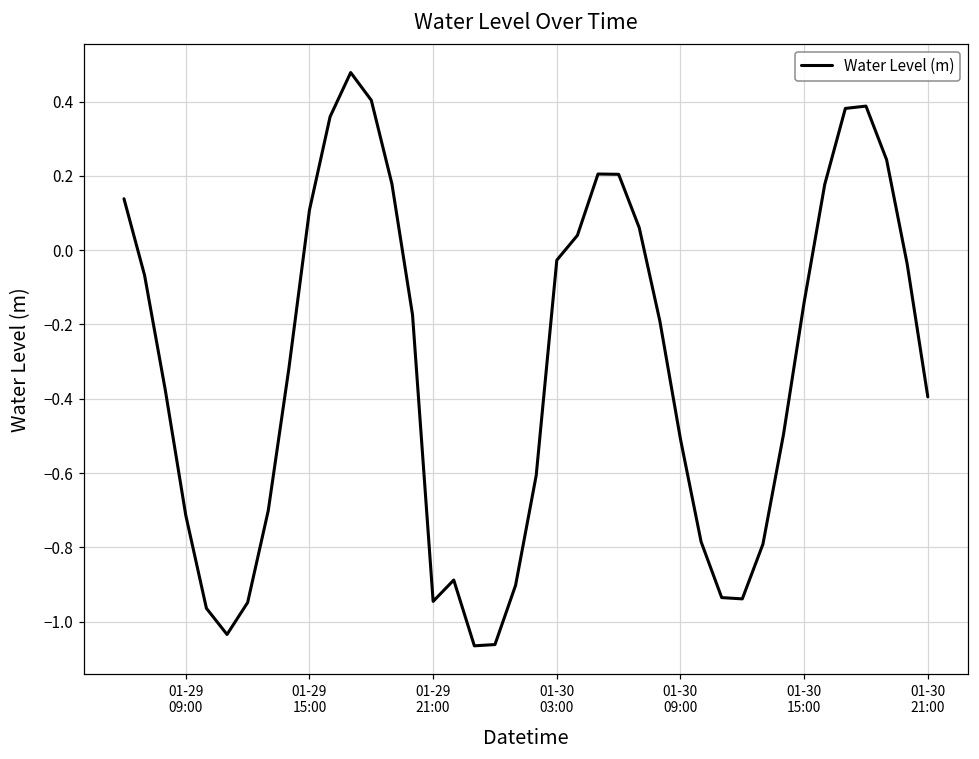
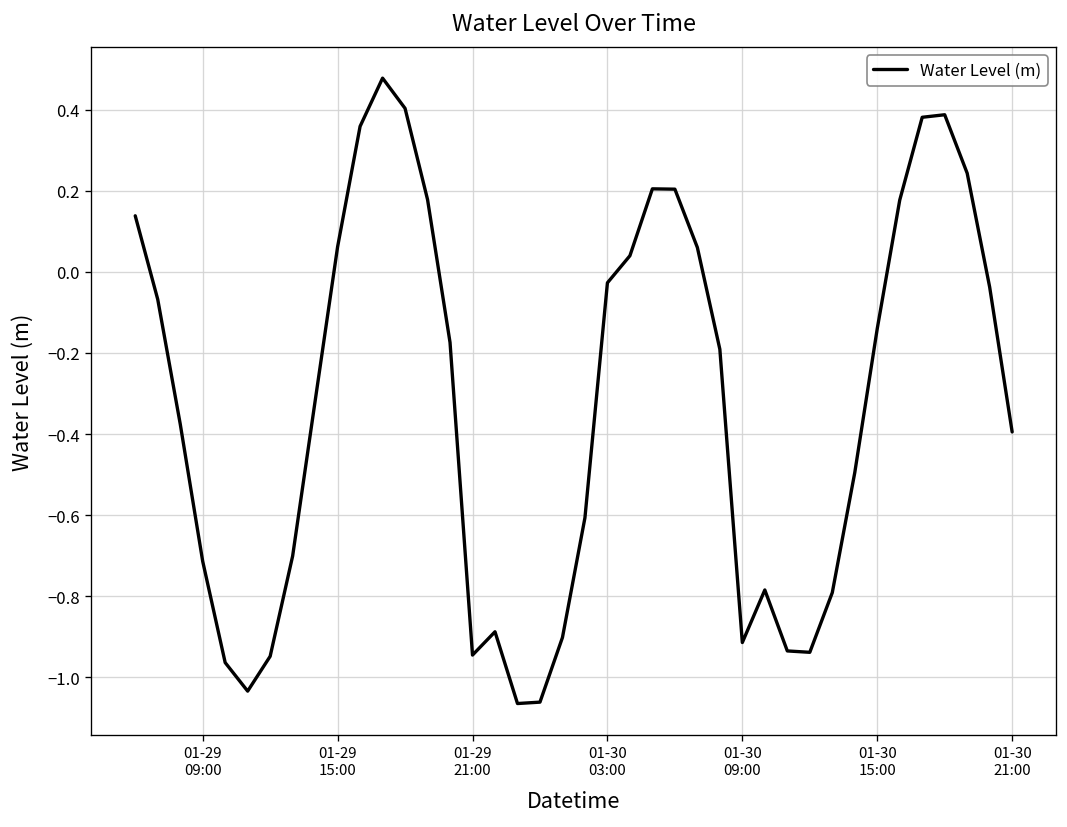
01-29 15:00: 0.11 -> 0.06
01-30 09:00: -0.51 -> -0.91
